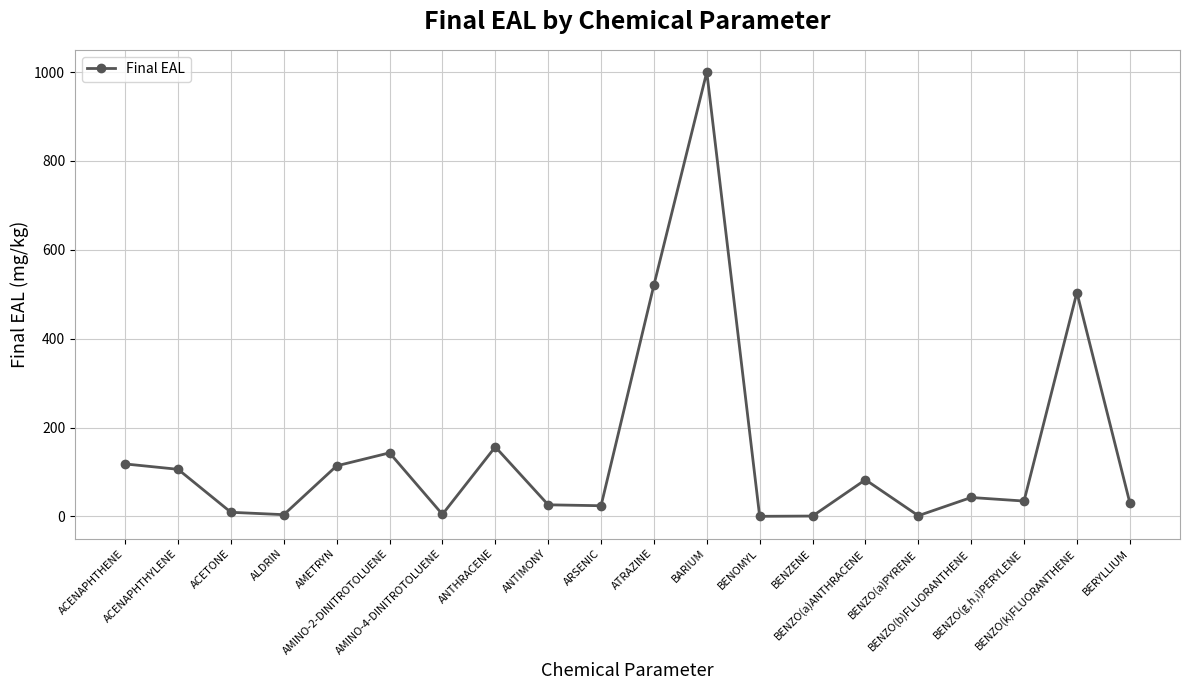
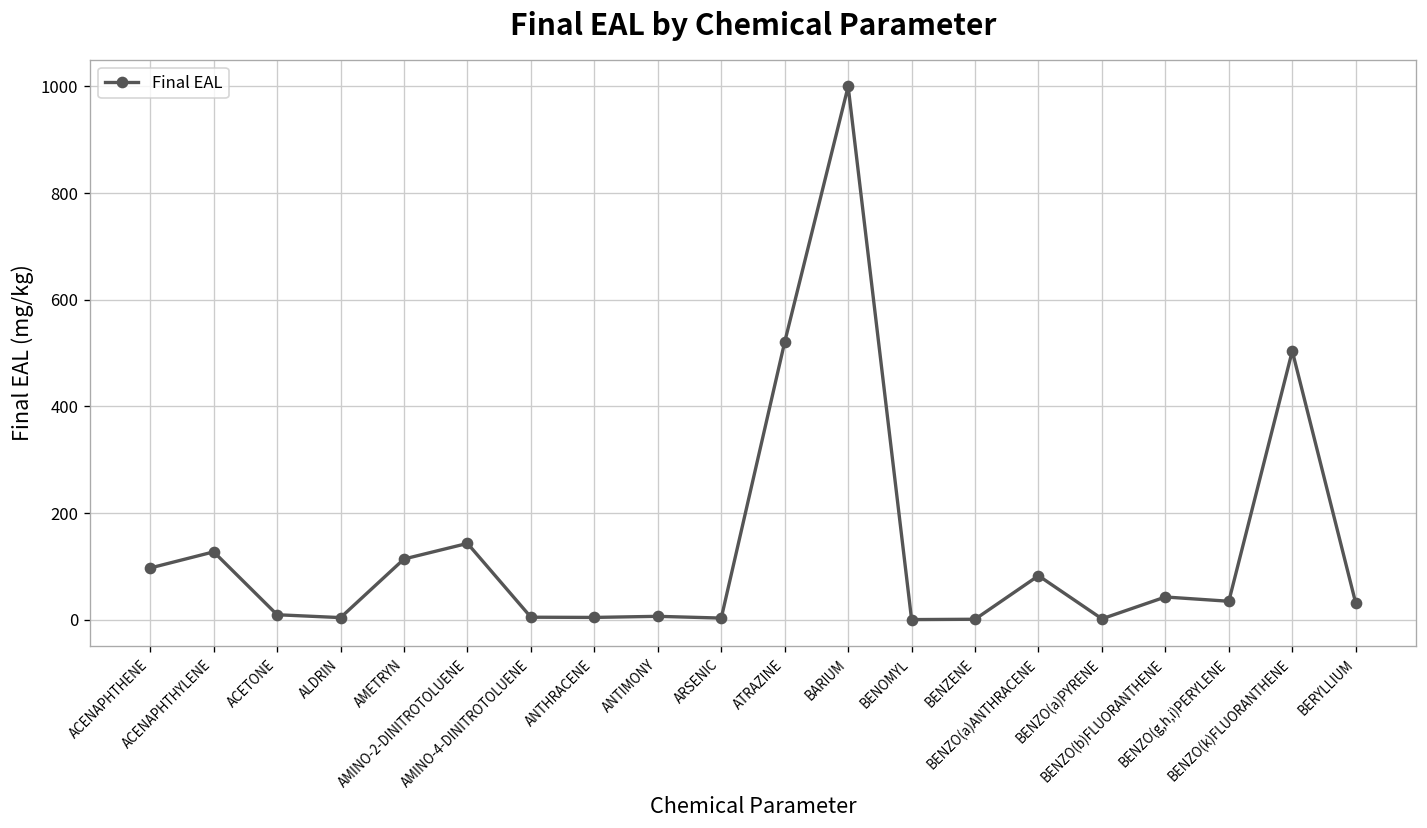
ACENAPHTHENE: 120 -> 100
ACENAPHTHYLENE: 110 -> 130
ANTHRACENE: 160 -> 0
ANTIMONY: 30 -> 10
ARSENIC: 20 -> 0
